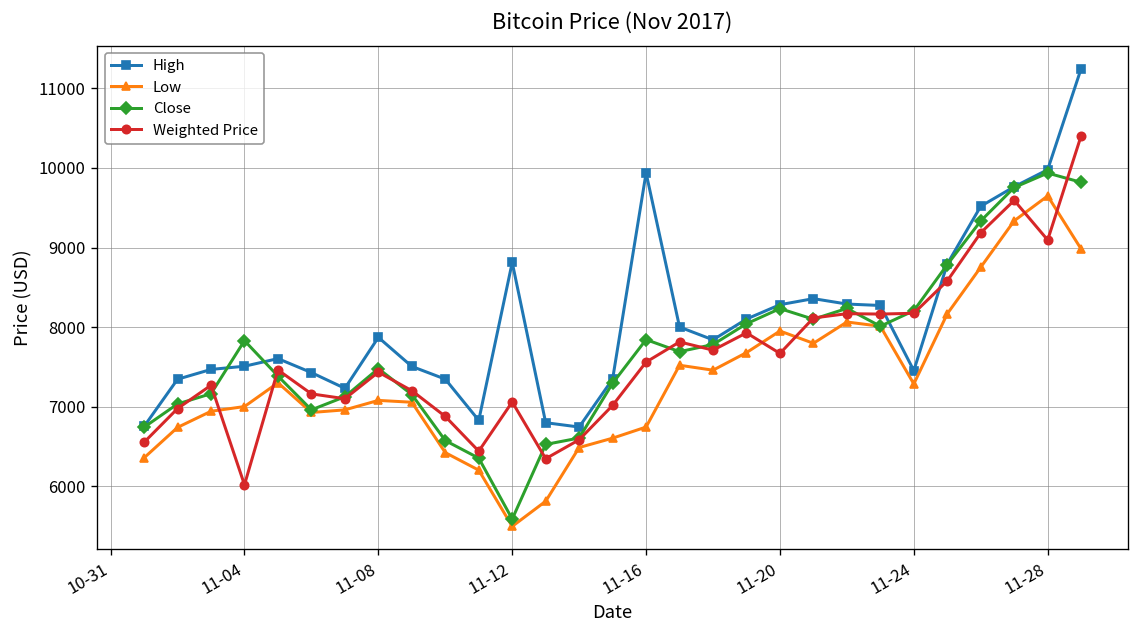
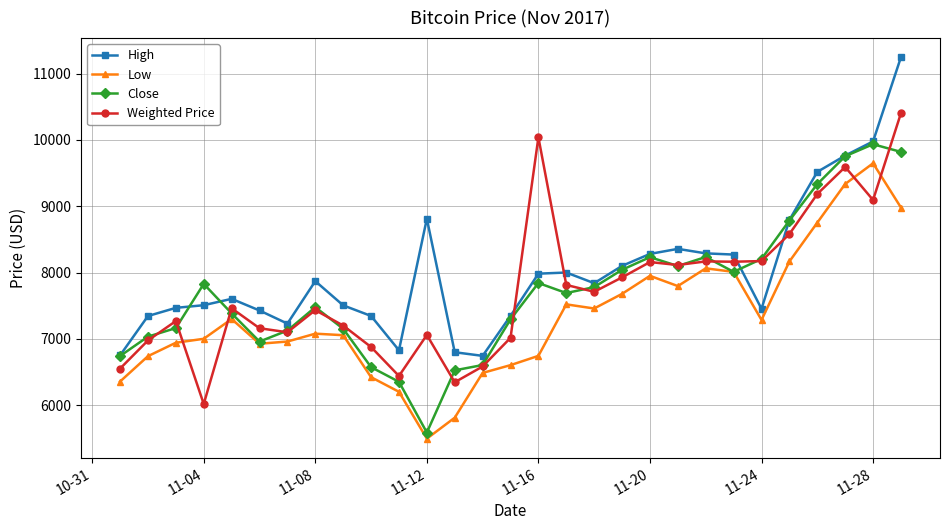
High, 11-16: 9900 -> 8000
Weighted Price, 11-16: 7600 -> 10000
Weighted Price, 11-20: 7700 -> 8200
